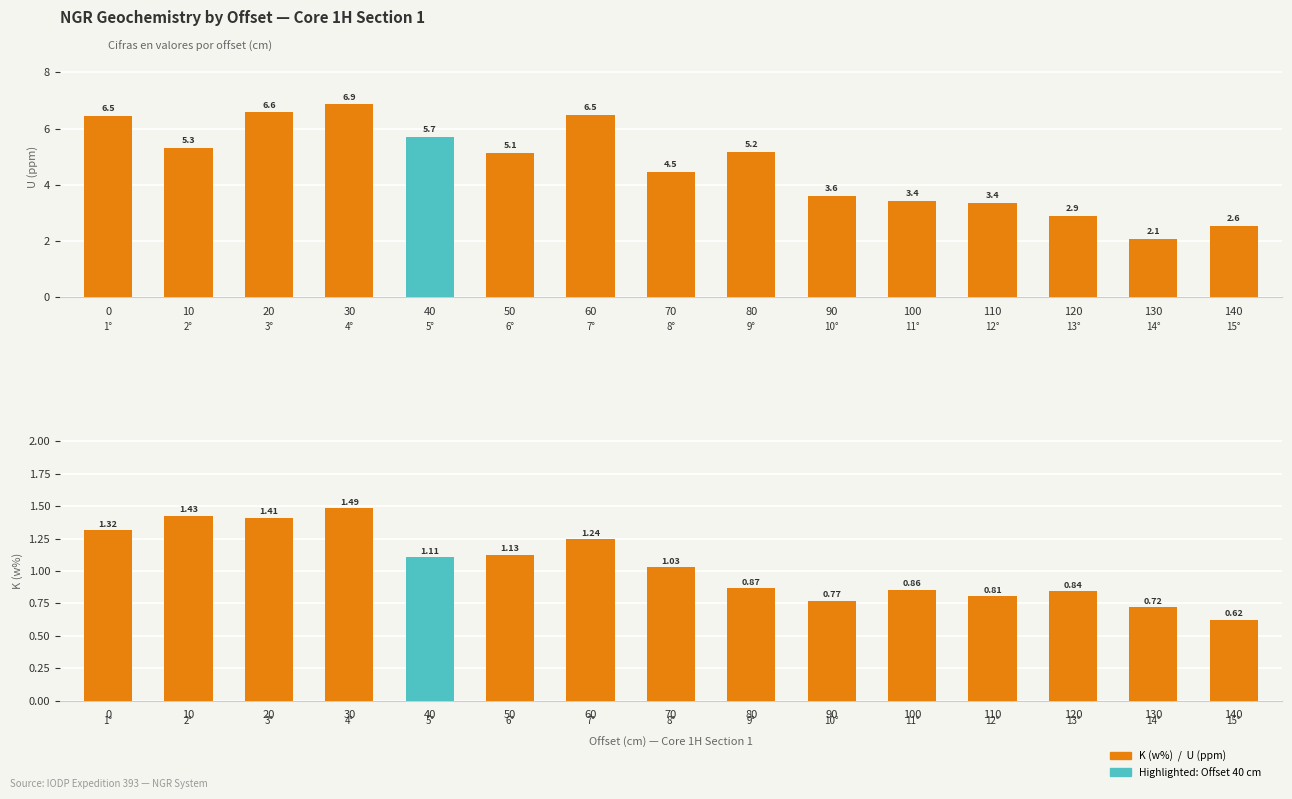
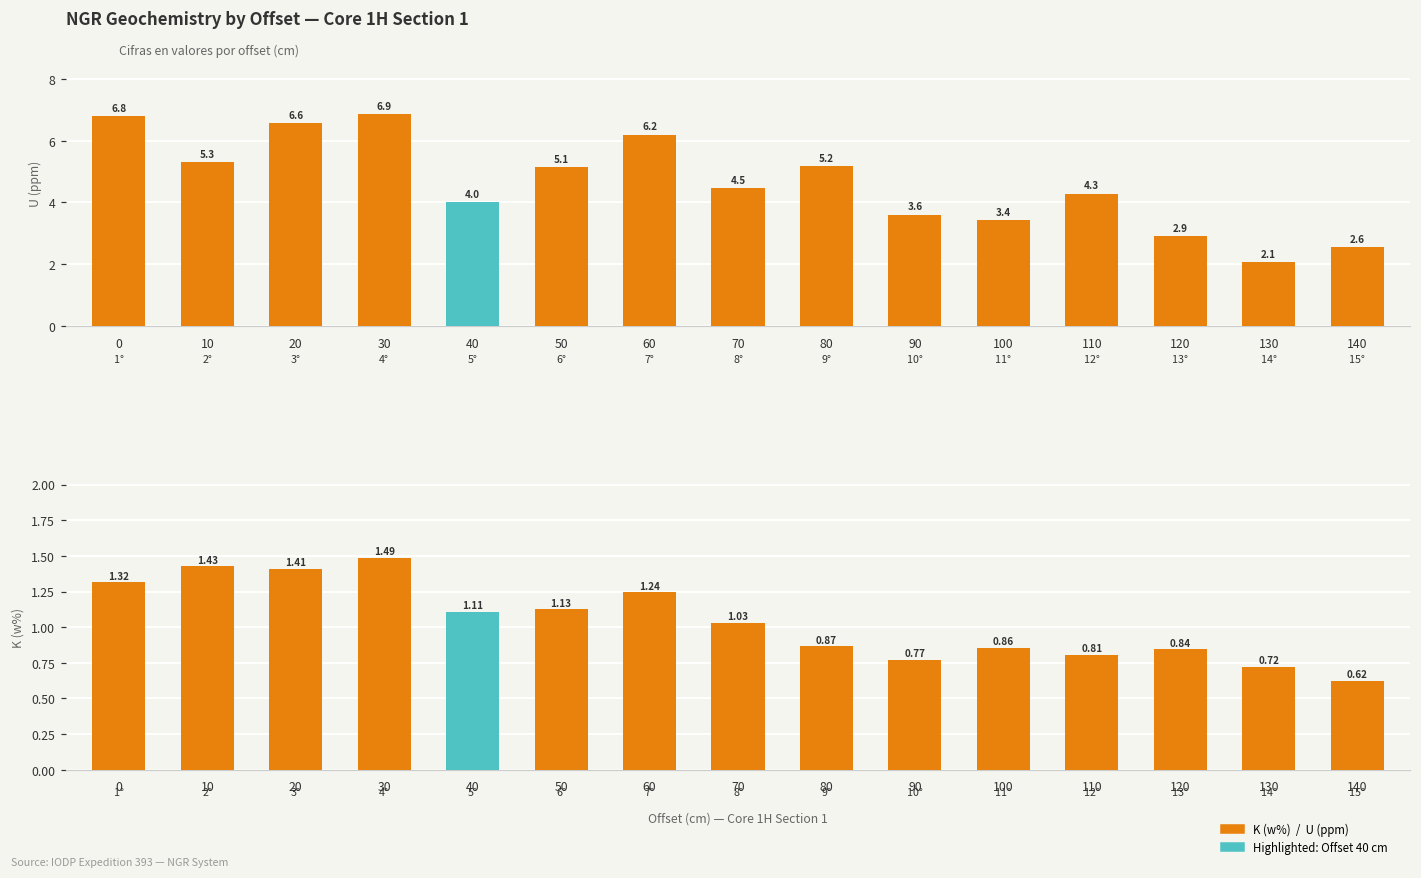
NGR Geochemistry by Offset — Core 1H Section 1, 0: 6.5 -> 6.8
NGR Geochemistry by Offset — Core 1H Section 1, 40: 5.7 -> 4.0
NGR Geochemistry by Offset — Core 1H Section 1, 60: 6.5 -> 6.2
NGR Geochemistry by Offset — Core 1H Section 1, 110: 3.4 -> 4.3
